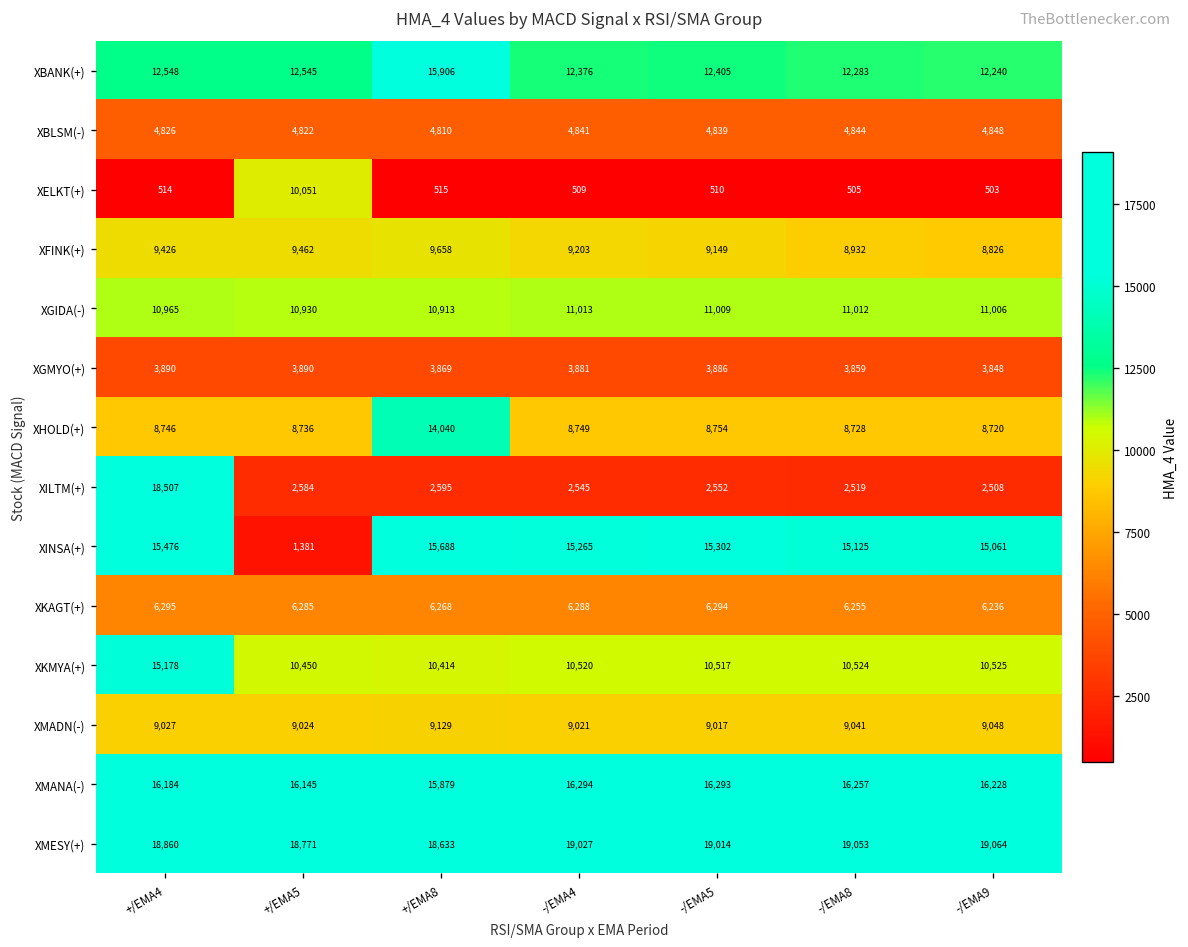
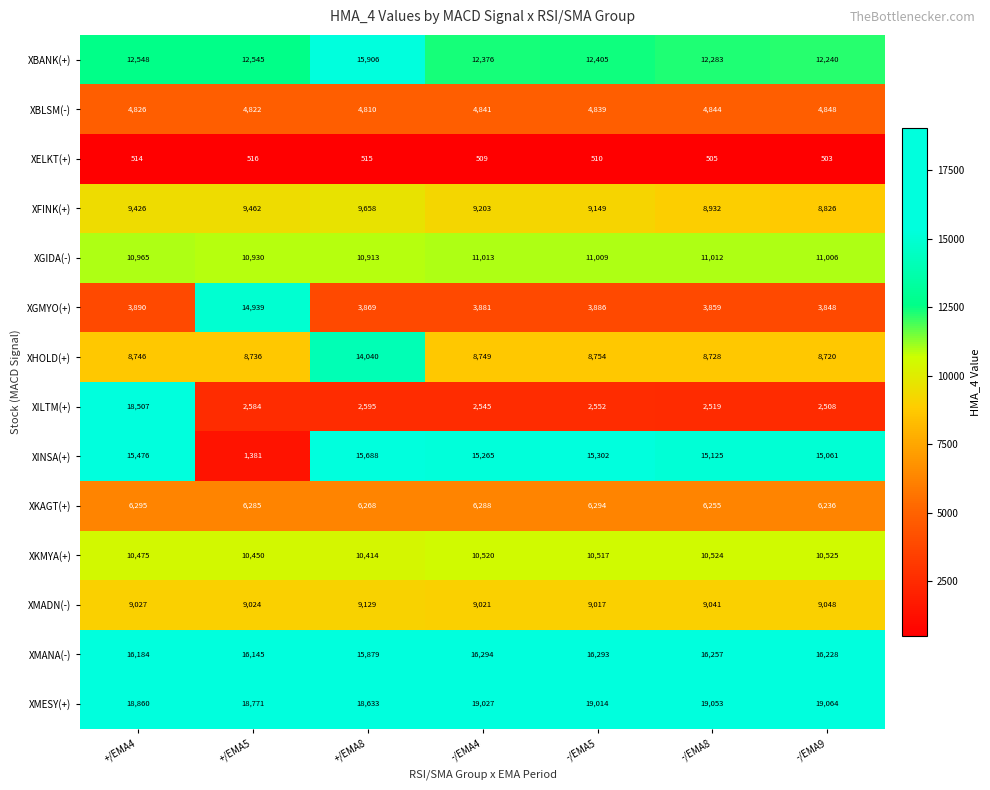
XELKT(+), +/EMA5: 10,051 -> 516
XGMYO(+), +/EMA5: 3,890 -> 14,939
XKMYA(+), +/EMA4: 15,178 -> 10,475
